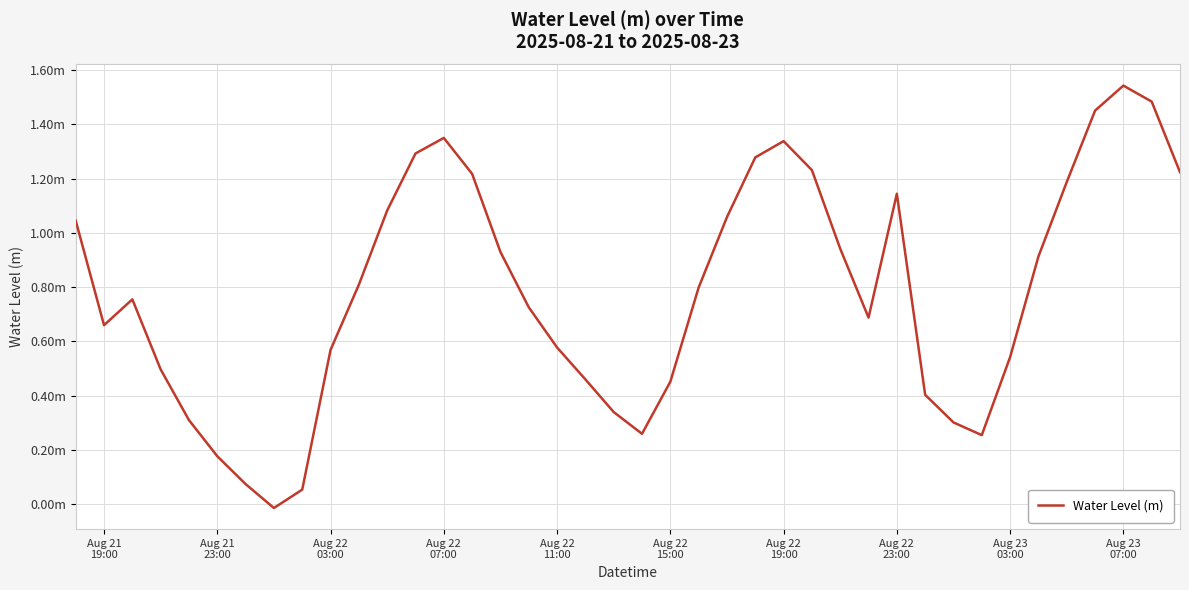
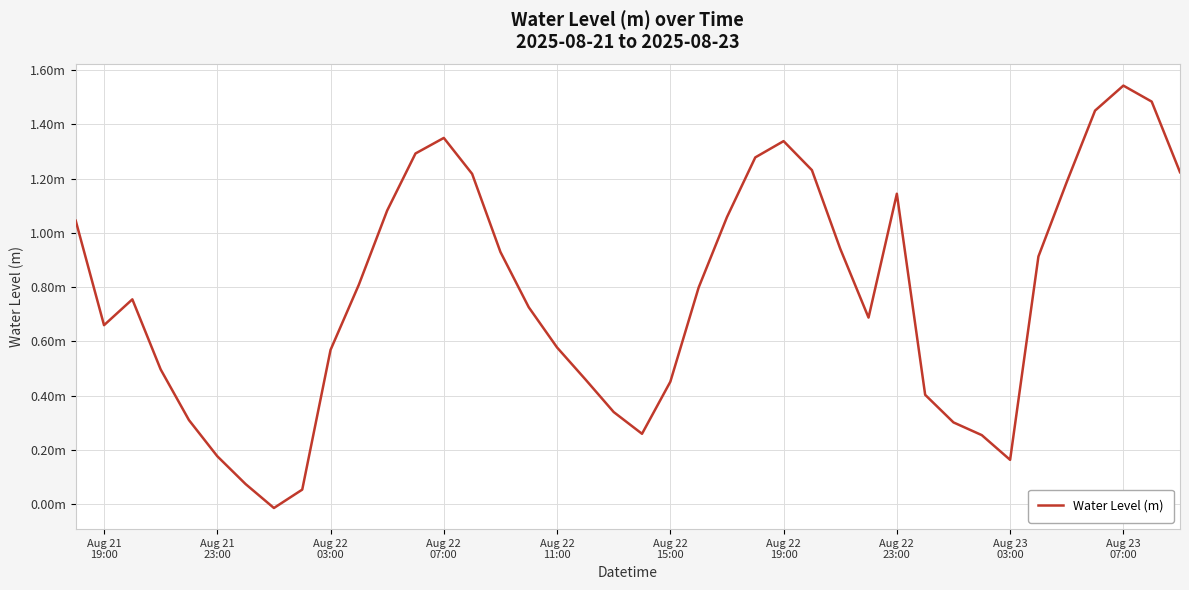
Aug 23 03:00: 0.54m -> 0.16m
